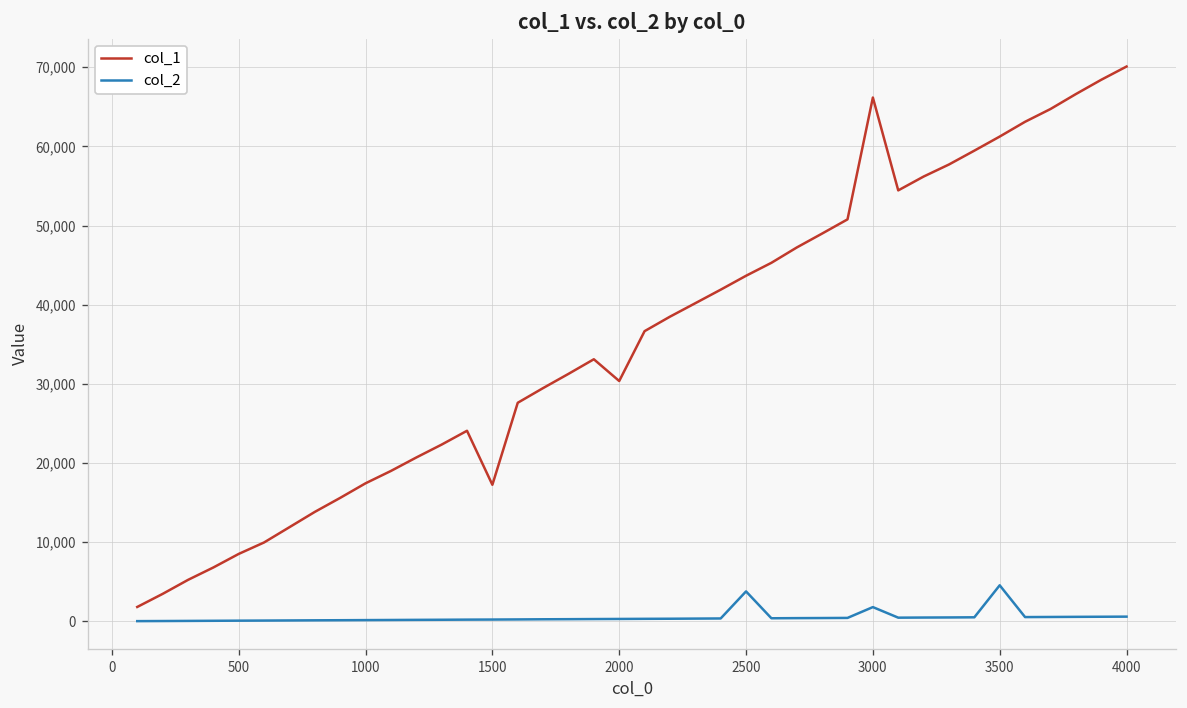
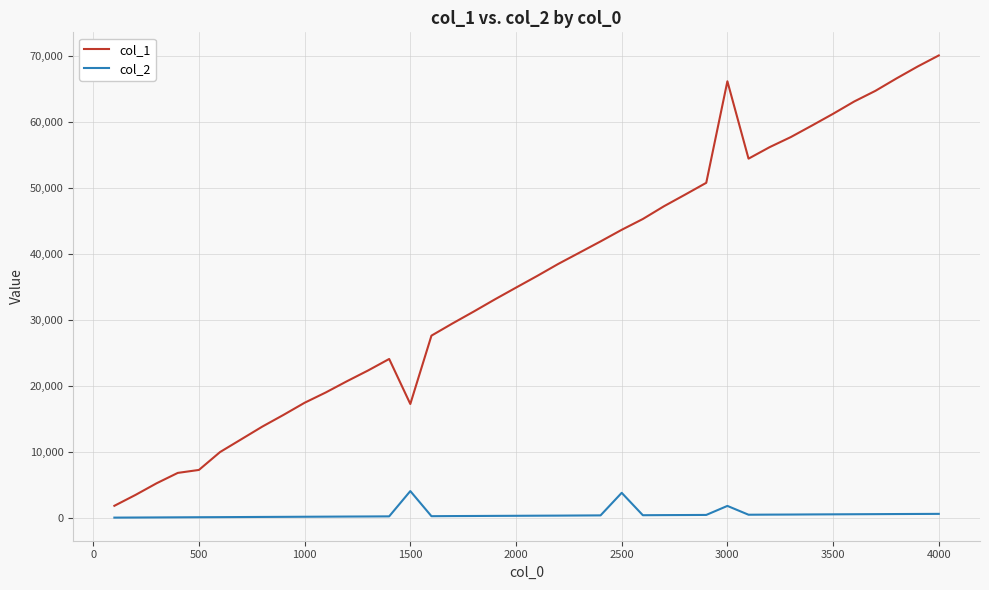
col_1, 500: 9,000 -> 7,000
col_2, 1500: 0 -> 4,000
col_1, 2000: 30,000 -> 35,000
col_2, 3500: 5,000 -> 1,000
